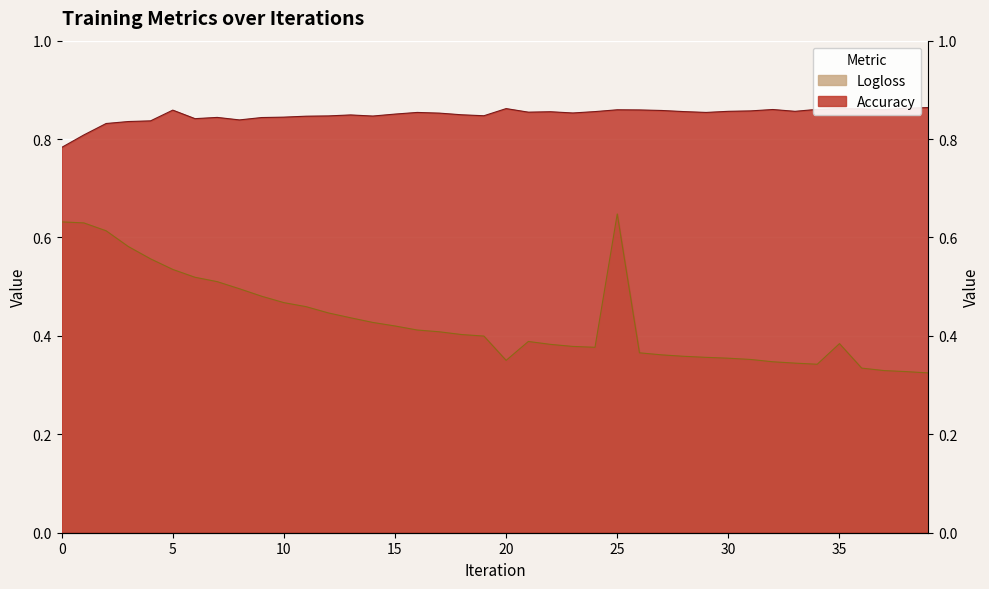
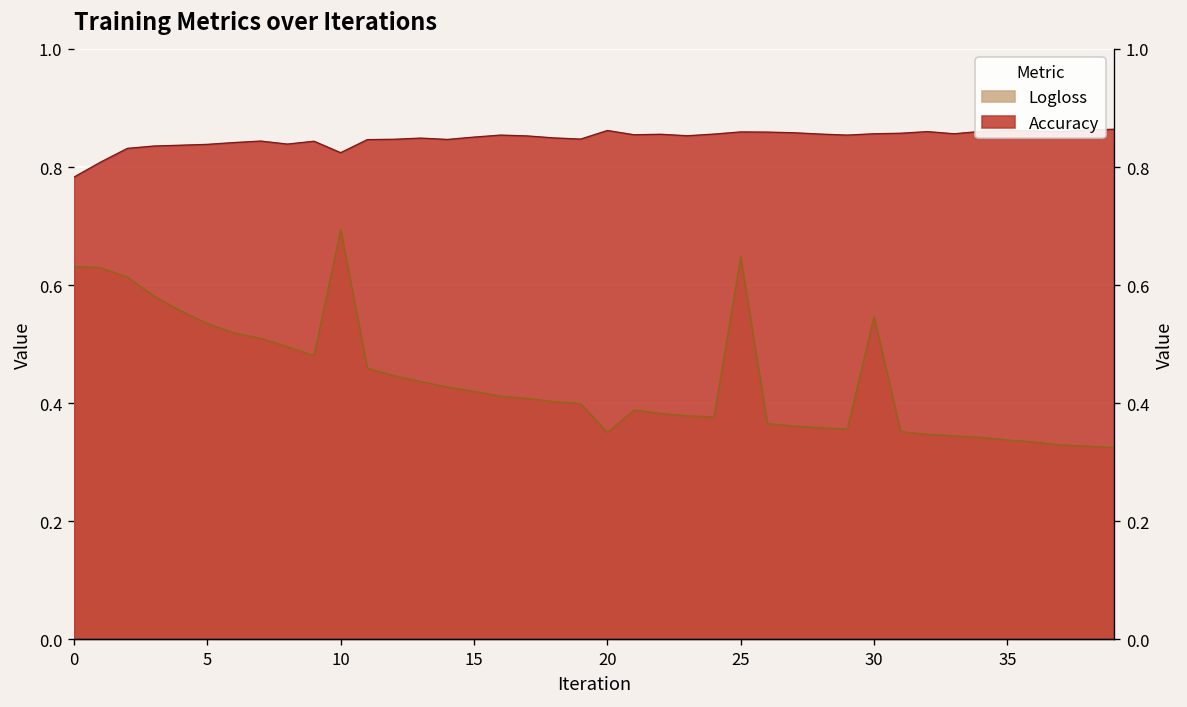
Accuracy, 5: 0.86 -> 0.84
Logloss, 10: 0.47 -> 0.69
Accuracy, 10: 0.84 -> 0.82
Logloss, 30: 0.35 -> 0.55
Logloss, 35: 0.38 -> 0.34
